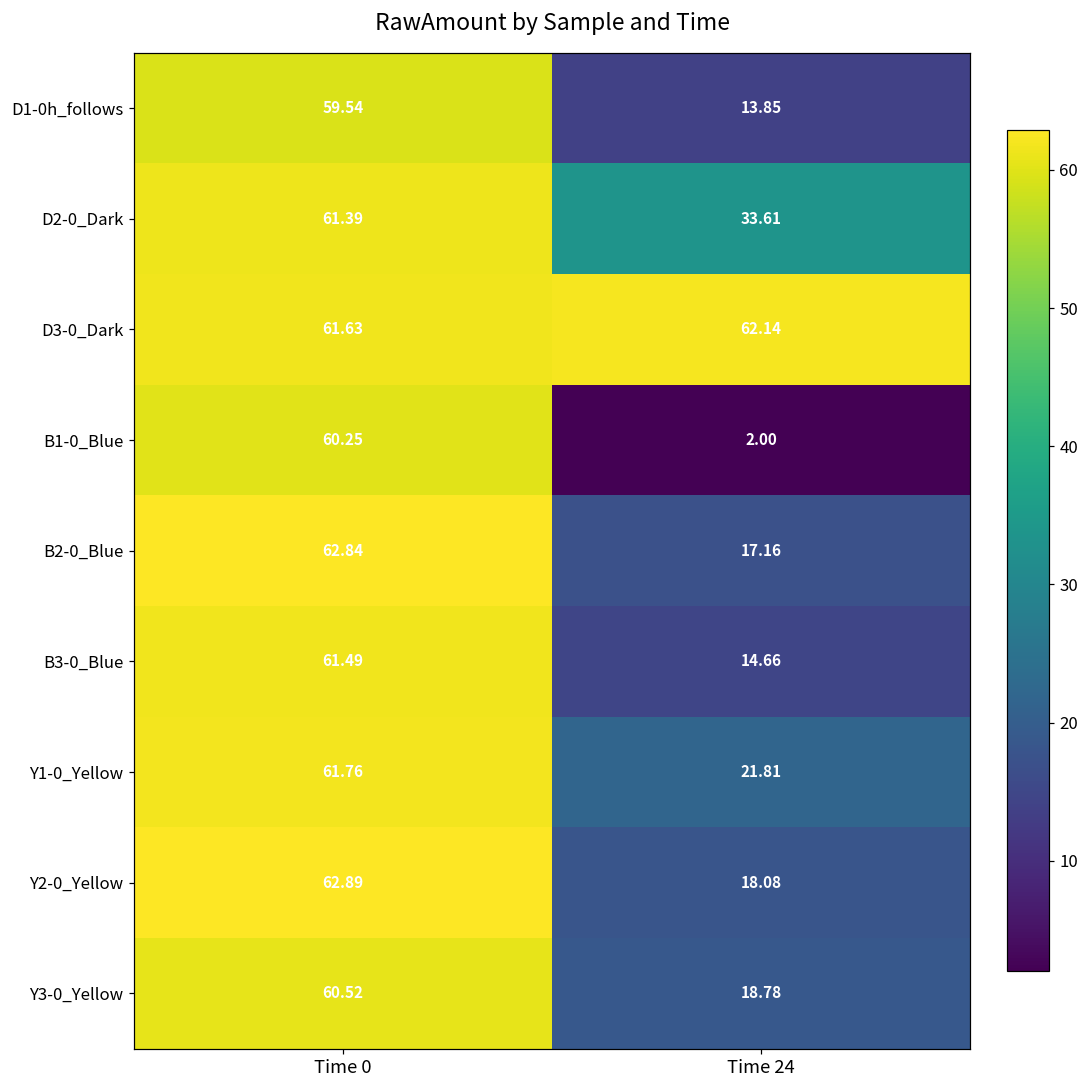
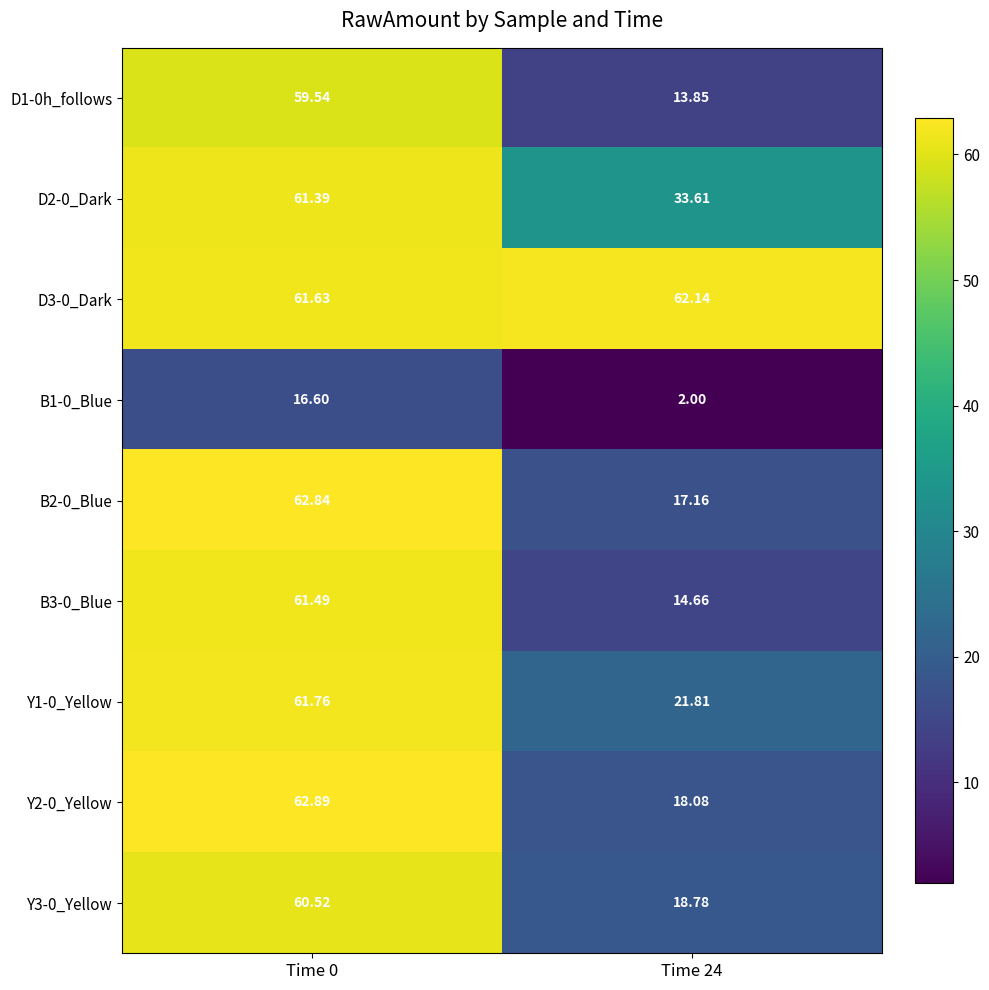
B1-0_Blue, Time 0: 60.25 -> 16.60
